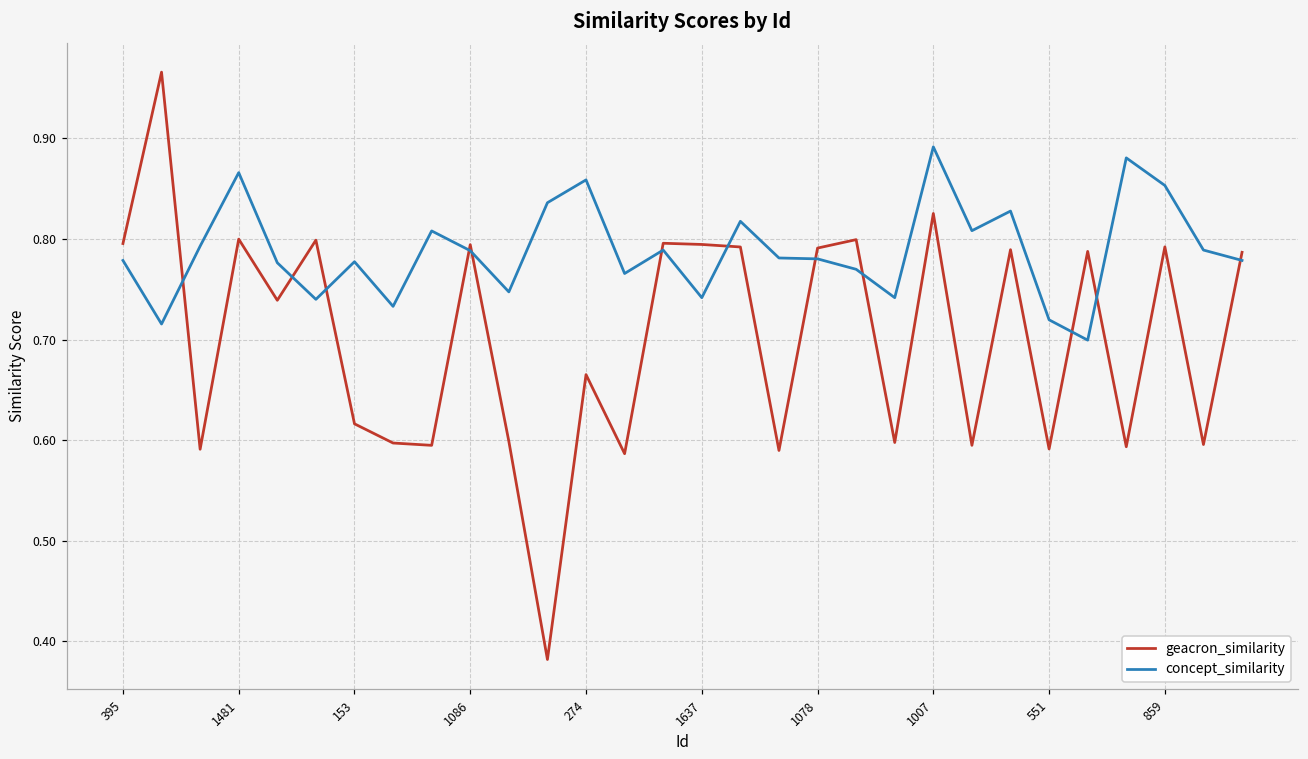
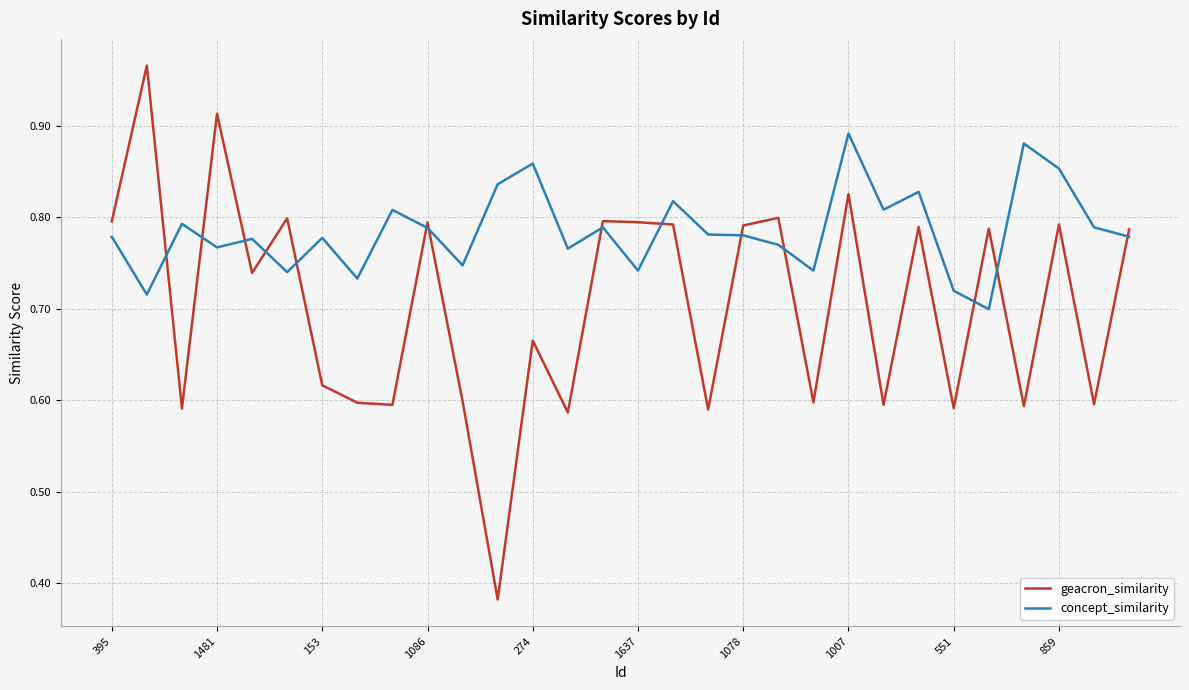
geacron_similarity, 1481: 0.80 -> 0.91
concept_similarity, 1481: 0.87 -> 0.77
